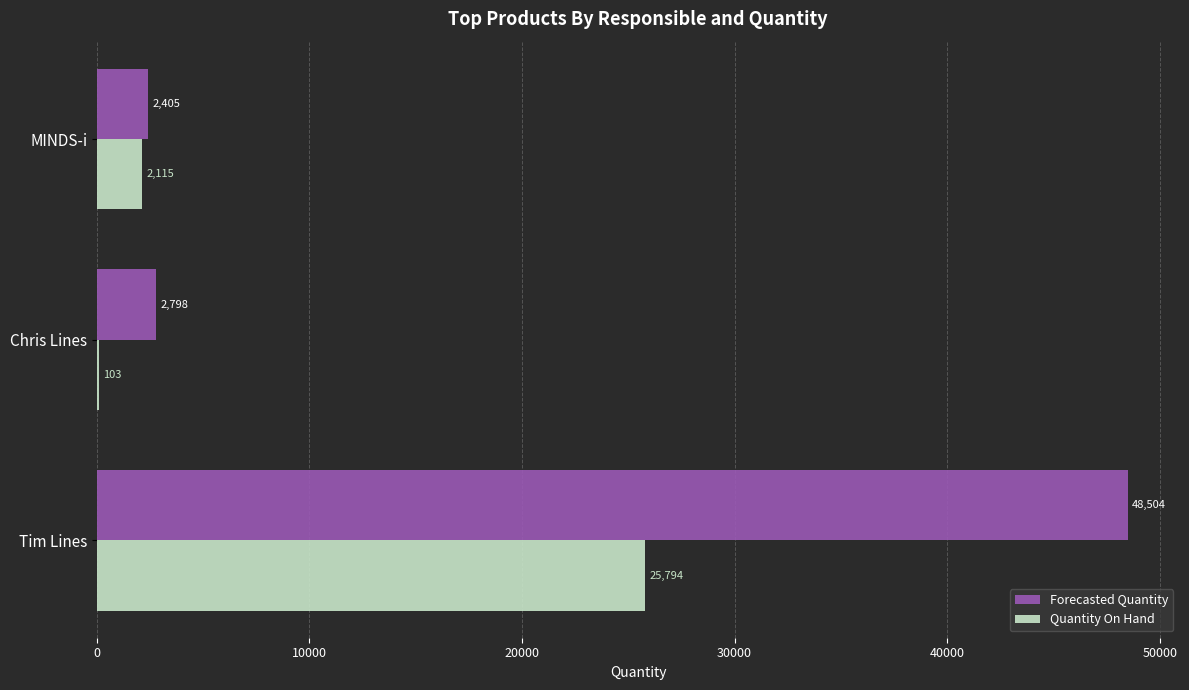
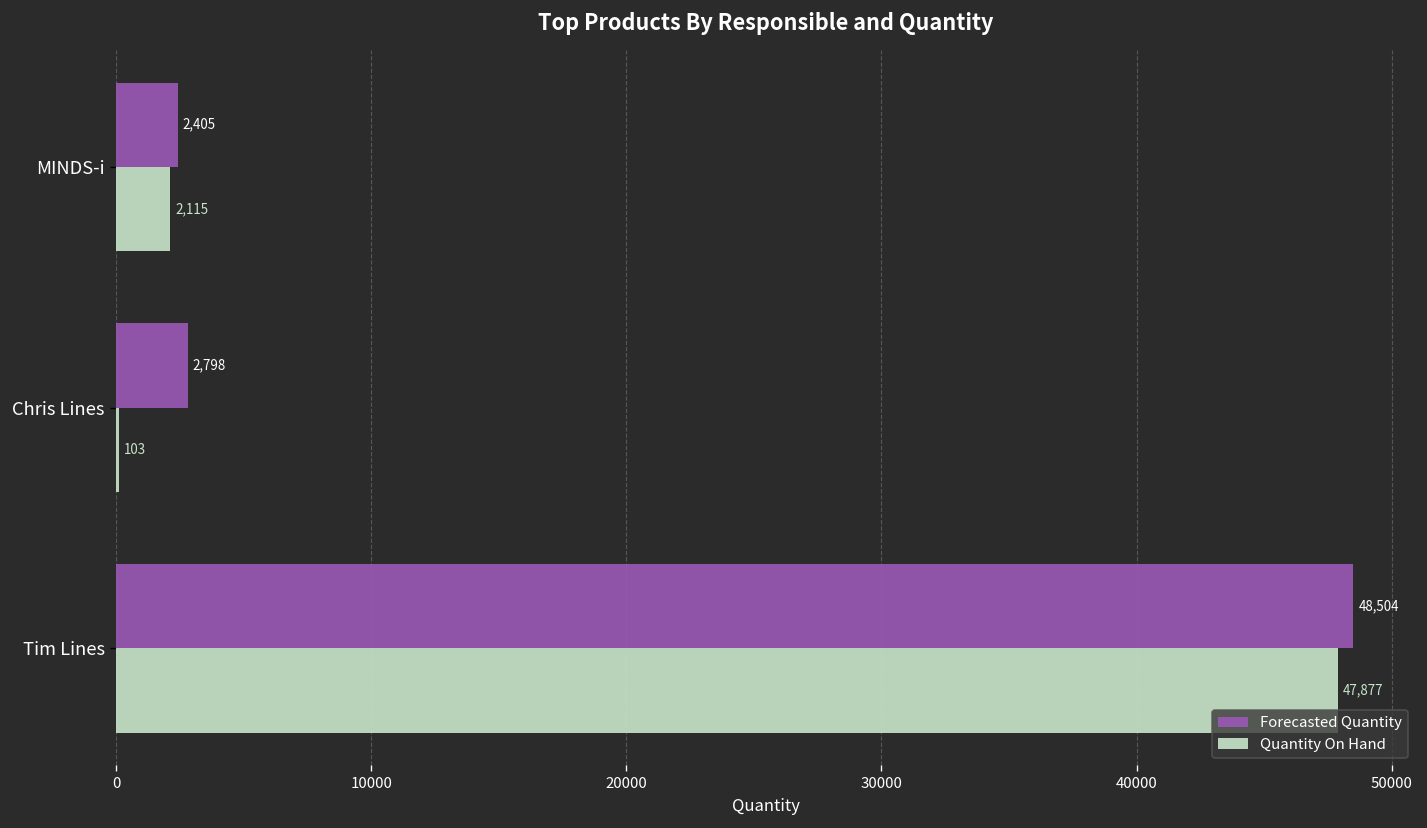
Quantity On Hand, Tim Lines: 25,794 -> 47,877
